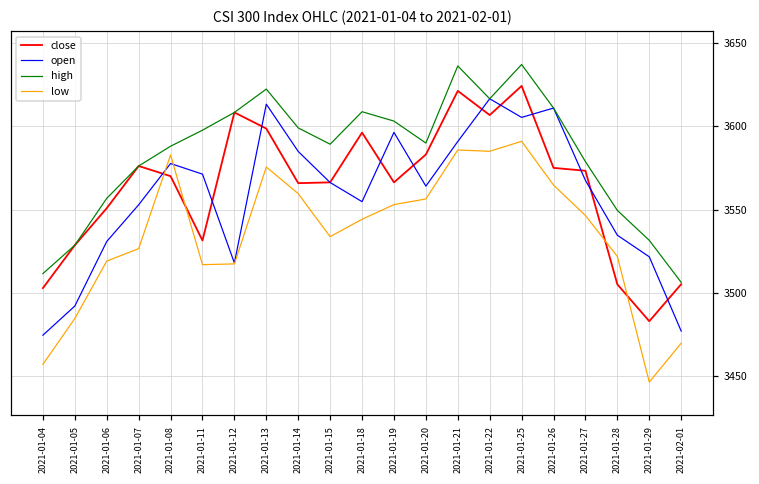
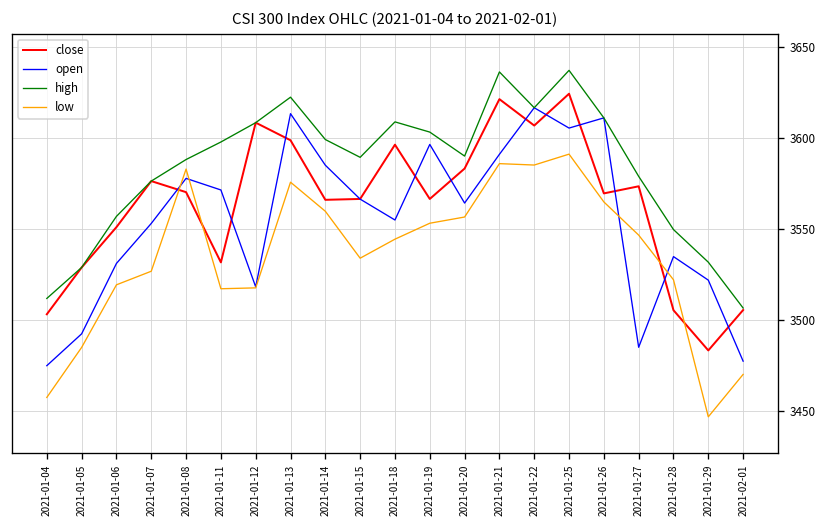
close, 2021-01-26: 3575 -> 3569
open, 2021-01-27: 3568 -> 3485
